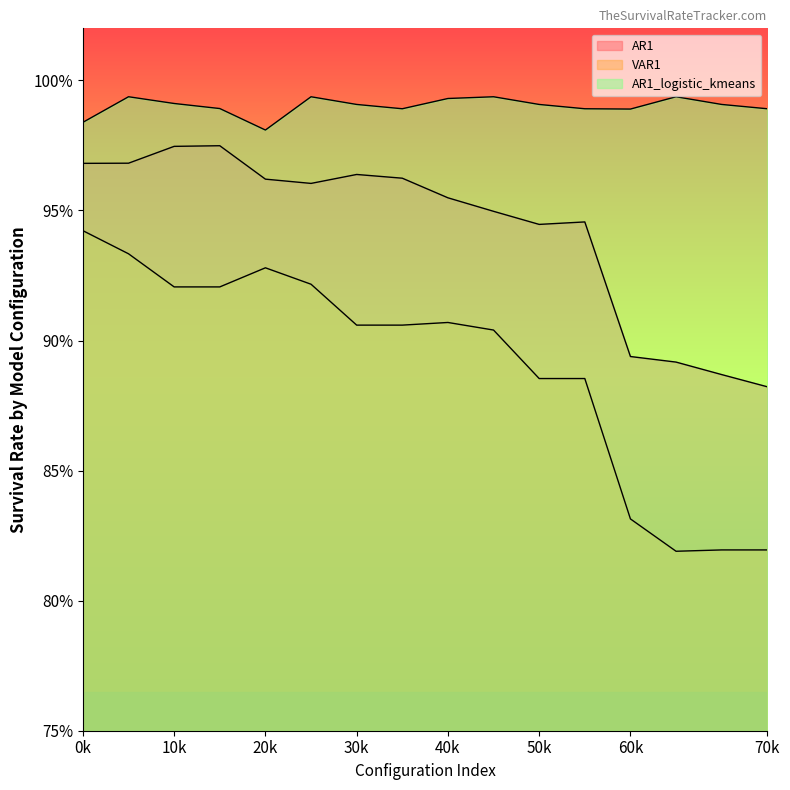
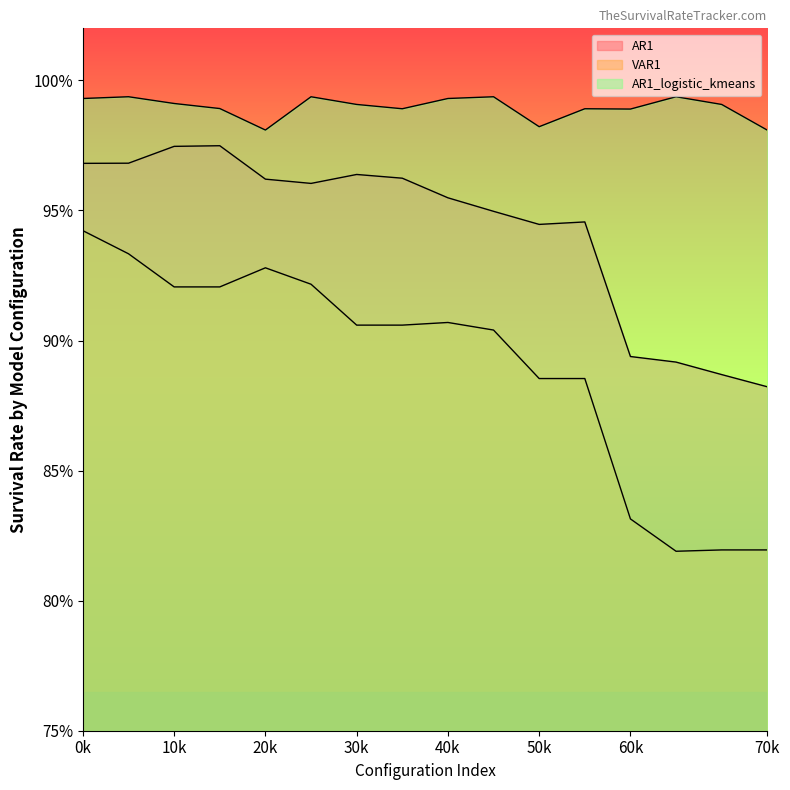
AR1_logistic_kmeans, 0k: 98.4% -> 99.3%
AR1_logistic_kmeans, 50k: 99.1% -> 98.2%
AR1_logistic_kmeans, 70k: 98.9% -> 98.1%
